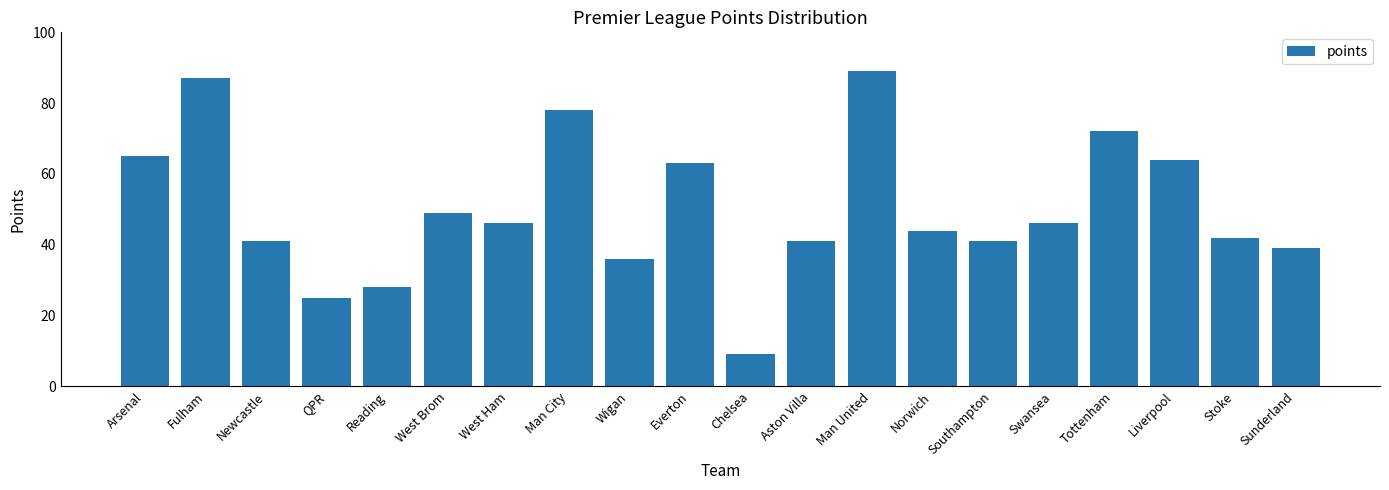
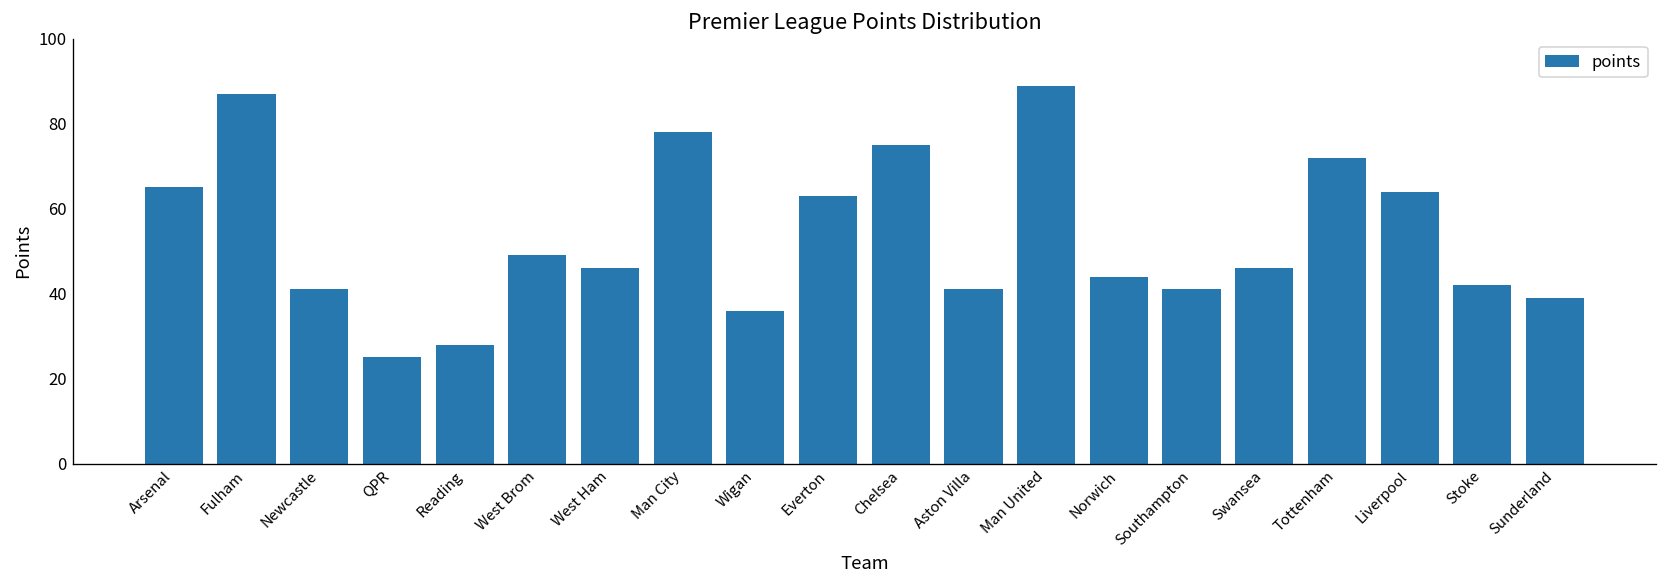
Chelsea: 9 -> 75
